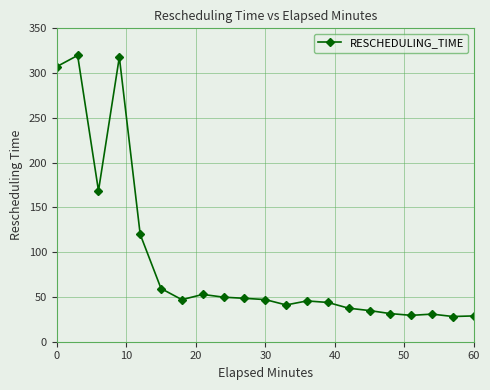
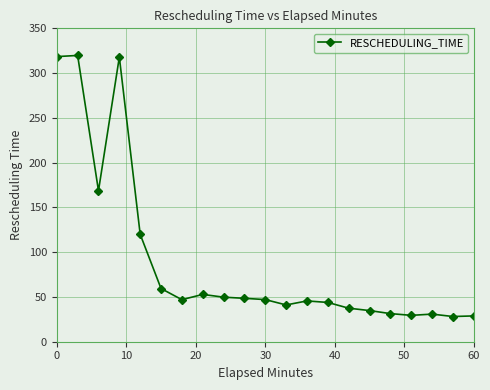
0: 310 -> 320
